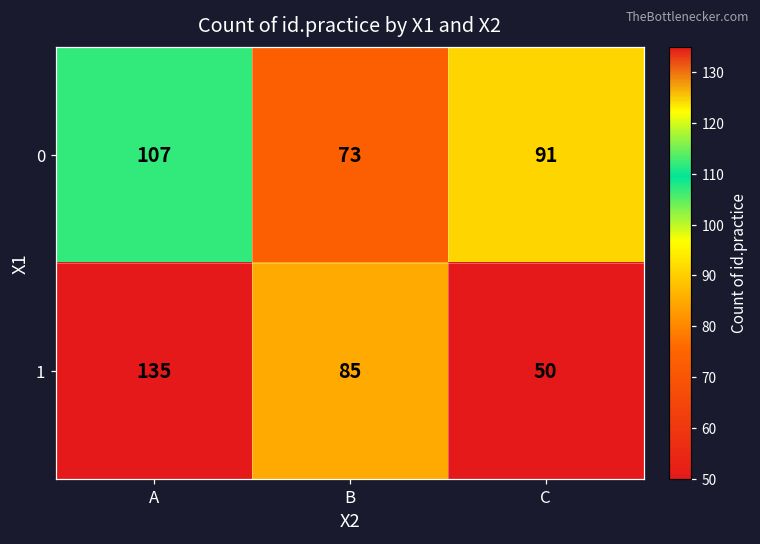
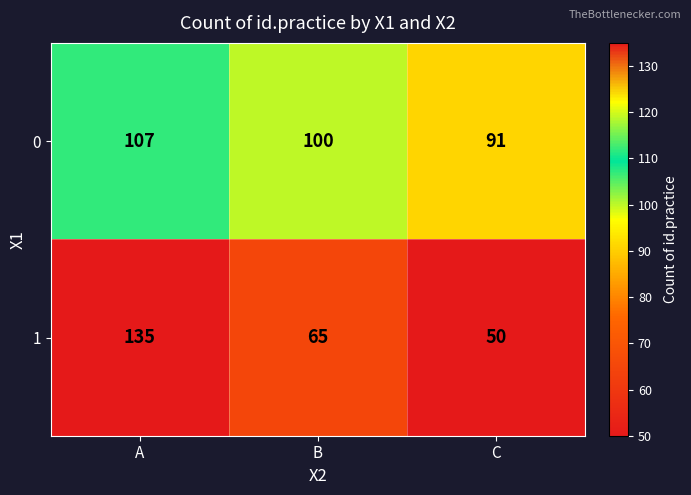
0, B: 73 -> 100
1, B: 85 -> 65
